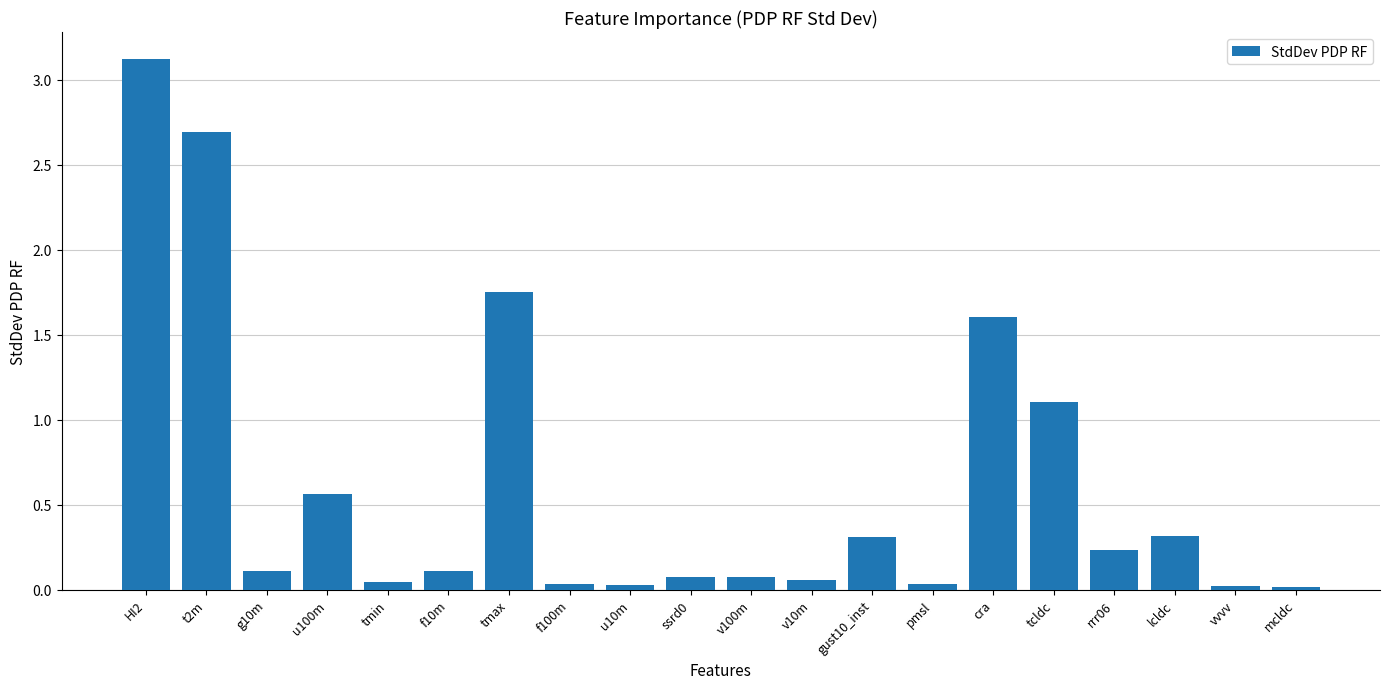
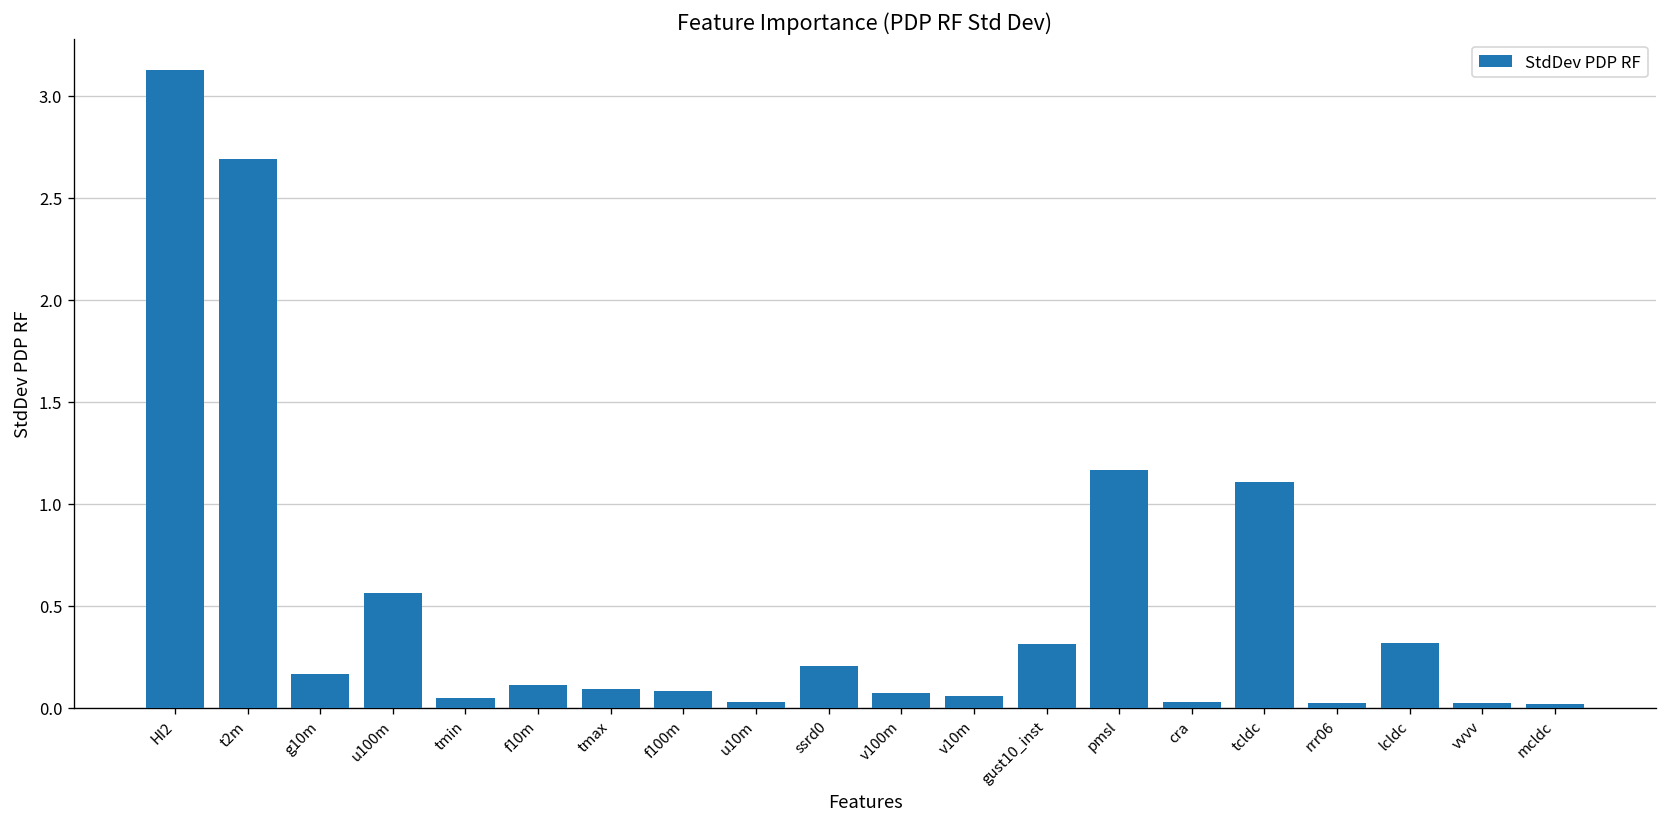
g10m: 0.11 -> 0.16
tmax: 1.75 -> 0.09
f100m: 0.03 -> 0.08
ssrd0: 0.07 -> 0.21
pmsl: 0.03 -> 1.16
cra: 1.60 -> 0.03
rrr06: 0.23 -> 0.02
